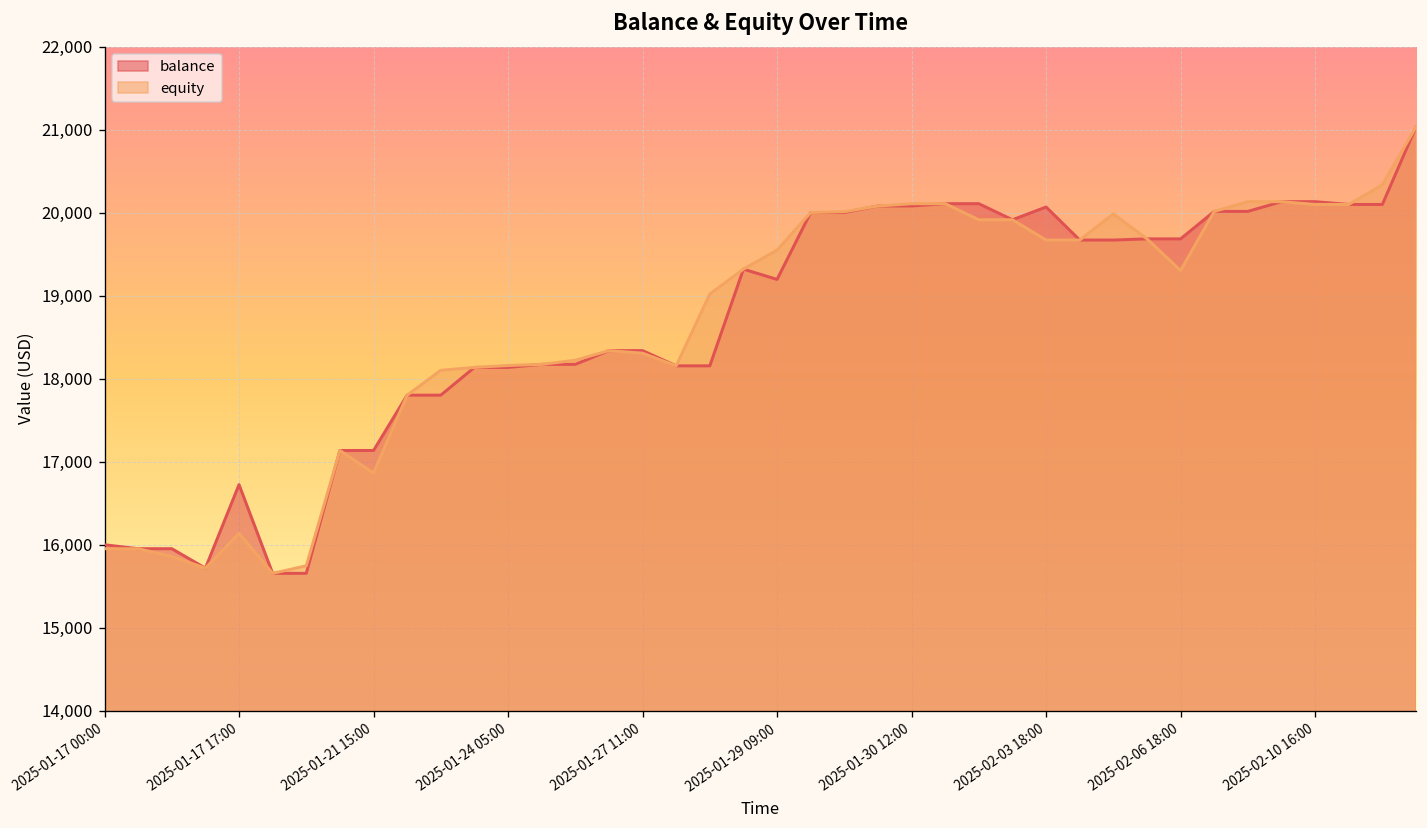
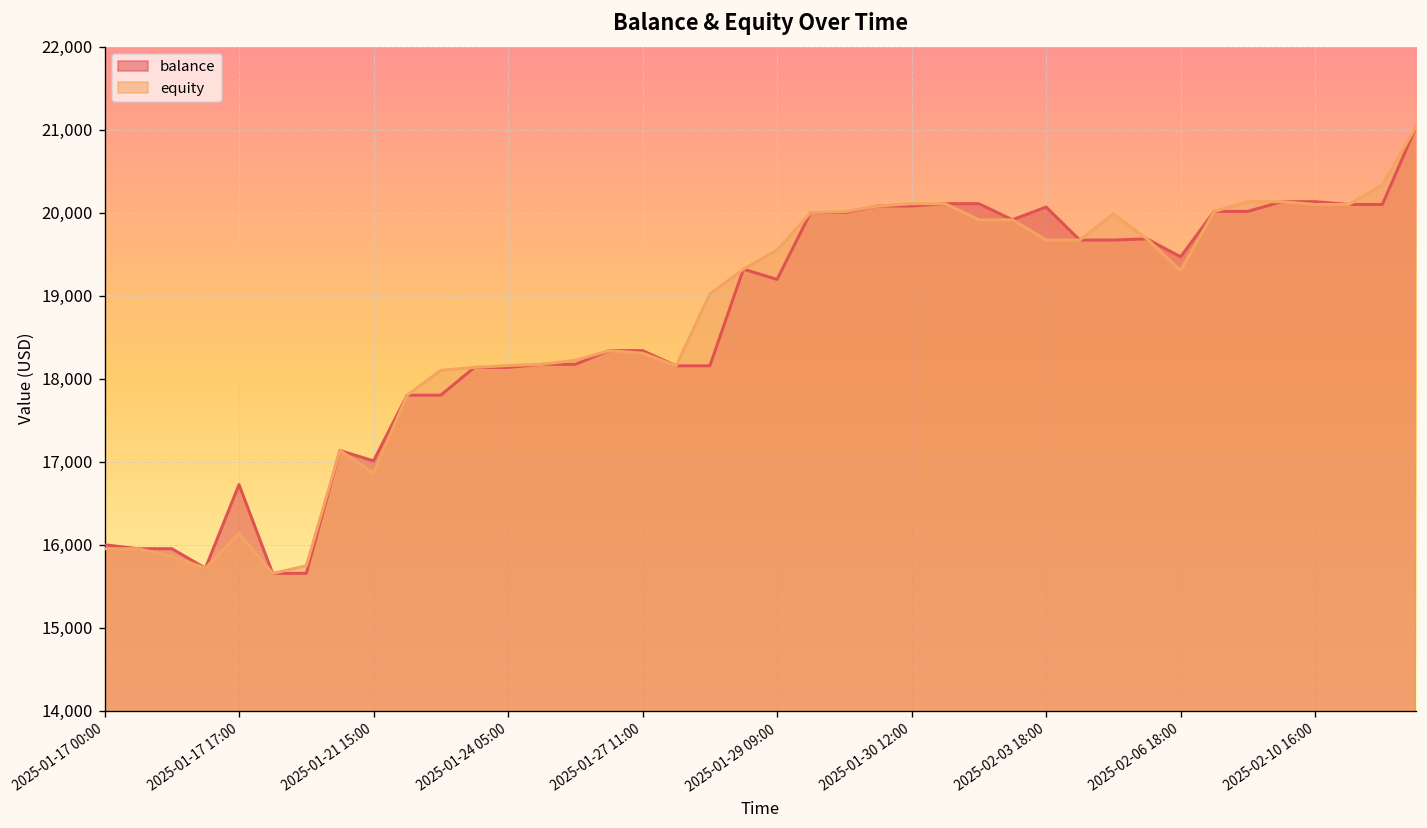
balance, 2025-01-21 15:00: 17,100 -> 17,000
balance, 2025-02-06 18:00: 19,700 -> 19,500
